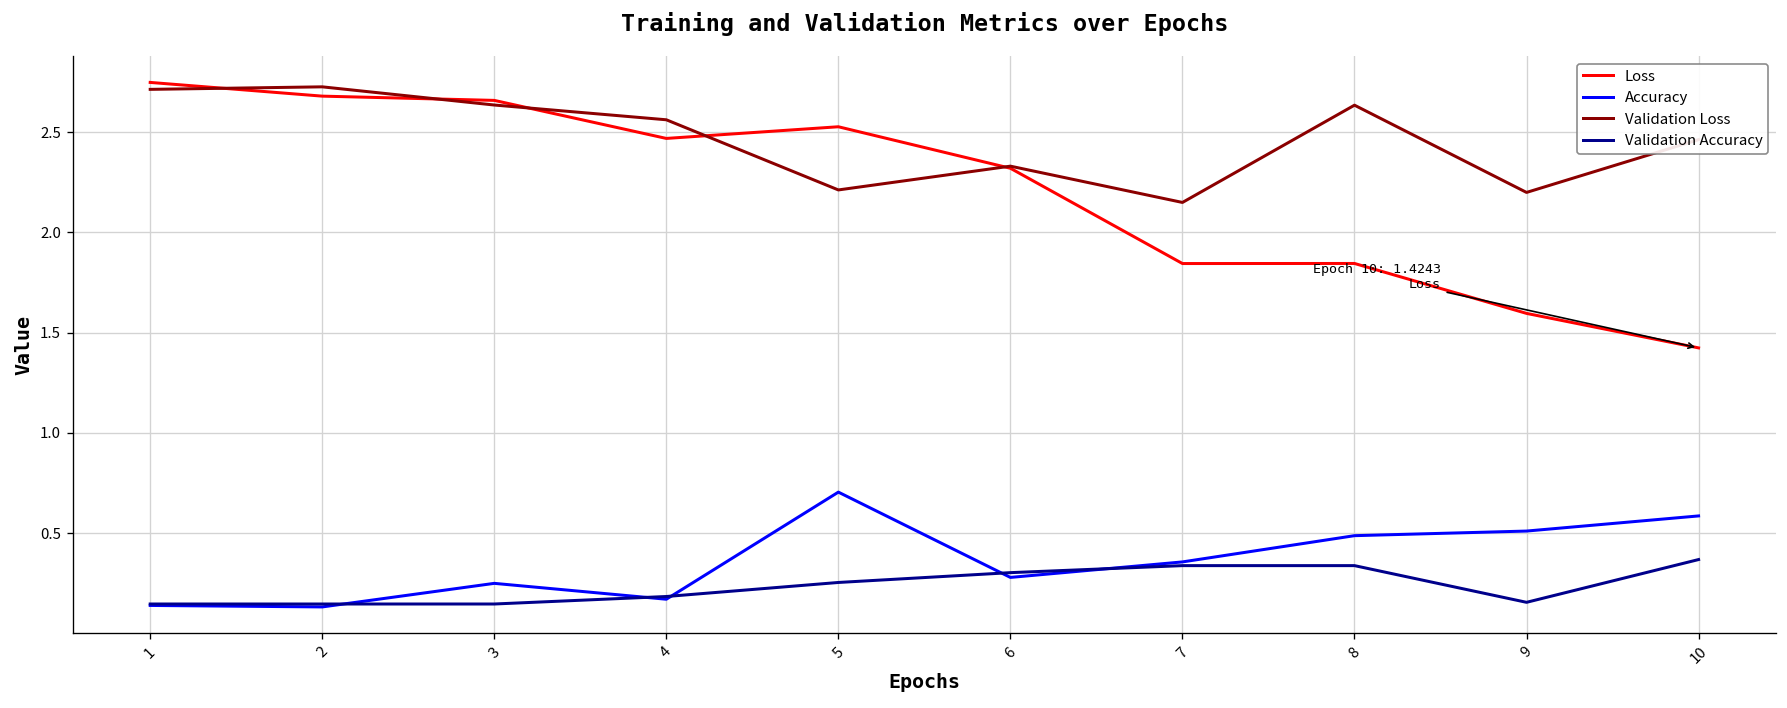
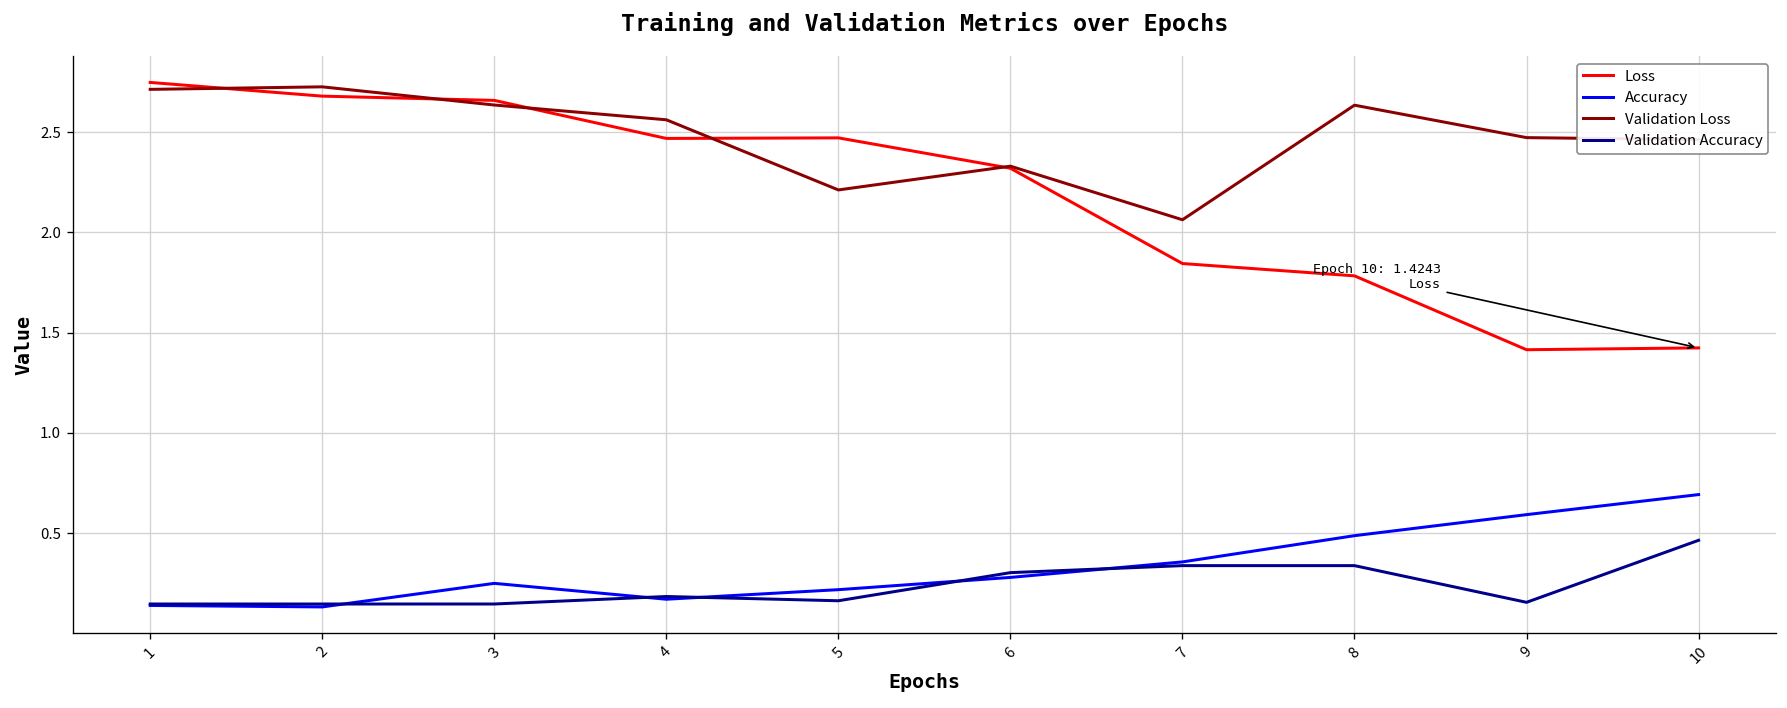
Loss, 5: 2.53 -> 2.47
Accuracy, 5: 0.71 -> 0.22
Validation Accuracy, 5: 0.25 -> 0.16
Validation Loss, 7: 2.15 -> 2.06
Loss, 8: 1.85 -> 1.78
Loss, 9: 1.60 -> 1.42
Accuracy, 9: 0.51 -> 0.59
Validation Loss, 9: 2.20 -> 2.47
Accuracy, 10: 0.59 -> 0.69
Validation Accuracy, 10: 0.37 -> 0.46
